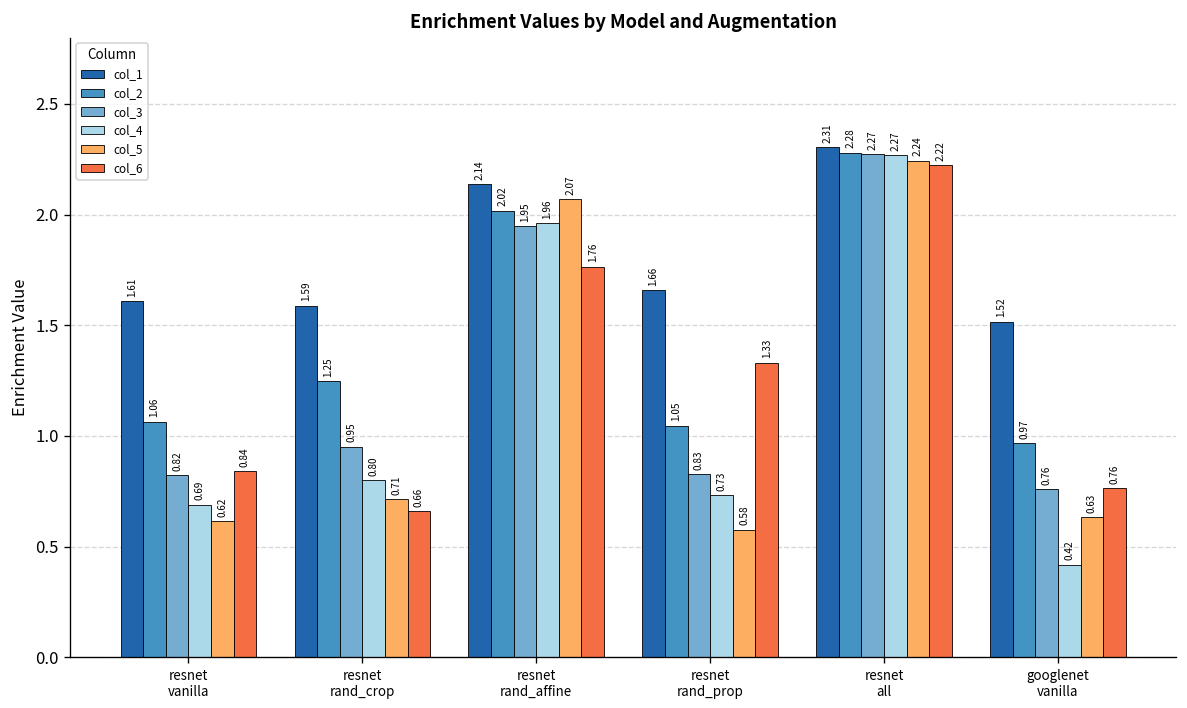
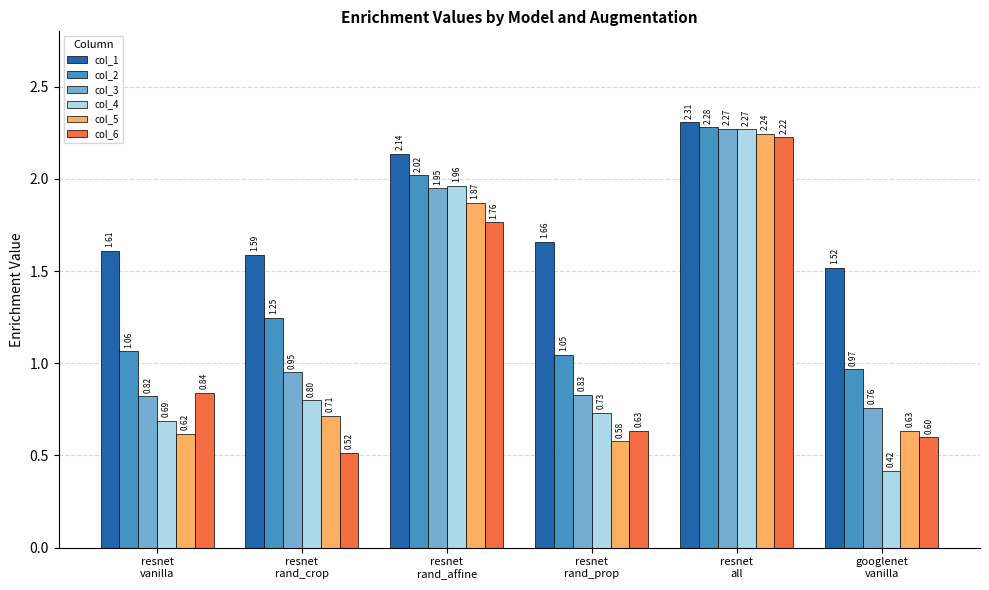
col_6, resnet rand_crop: 0.66 -> 0.52
col_5, resnet rand_affine: 2.07 -> 1.87
col_6, resnet rand_prop: 1.33 -> 0.63
col_6, googlenet vanilla: 0.76 -> 0.60
